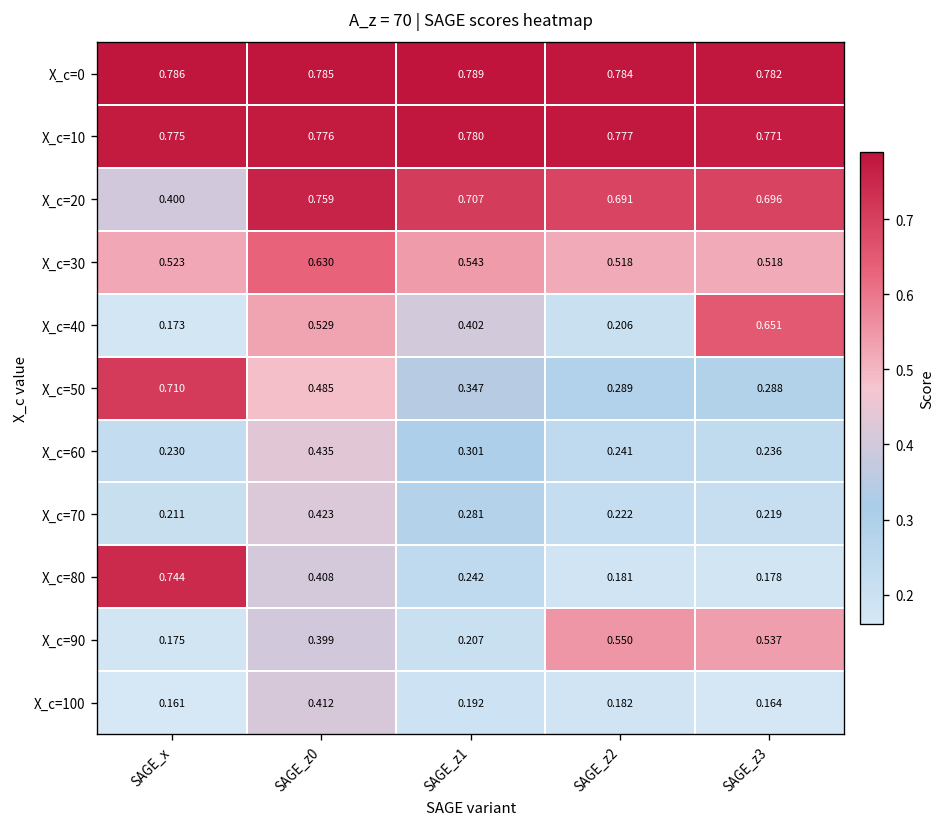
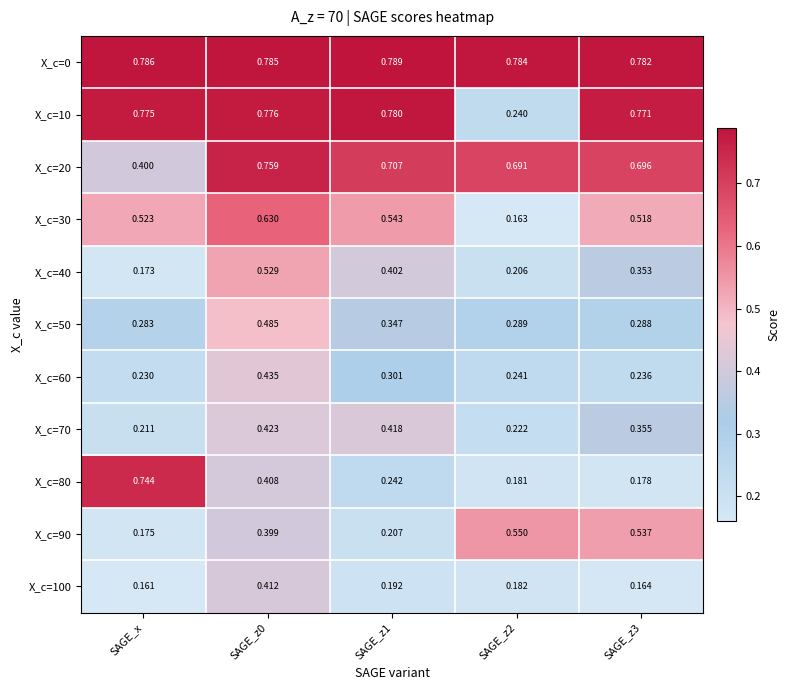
X_c=10, SAGE_z2: 0.777 -> 0.240
X_c=30, SAGE_z2: 0.518 -> 0.163
X_c=40, SAGE_z3: 0.651 -> 0.353
X_c=50, SAGE_x: 0.710 -> 0.283
X_c=70, SAGE_z1: 0.281 -> 0.418
X_c=70, SAGE_z3: 0.219 -> 0.355
